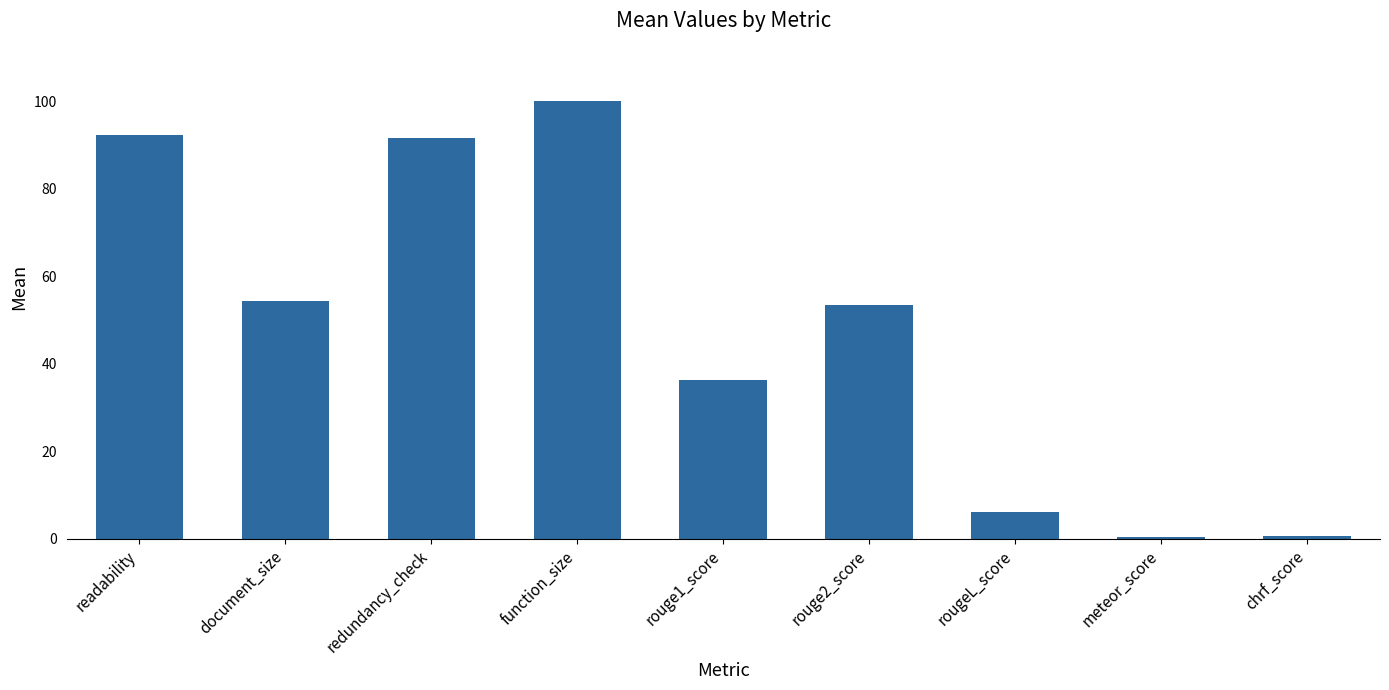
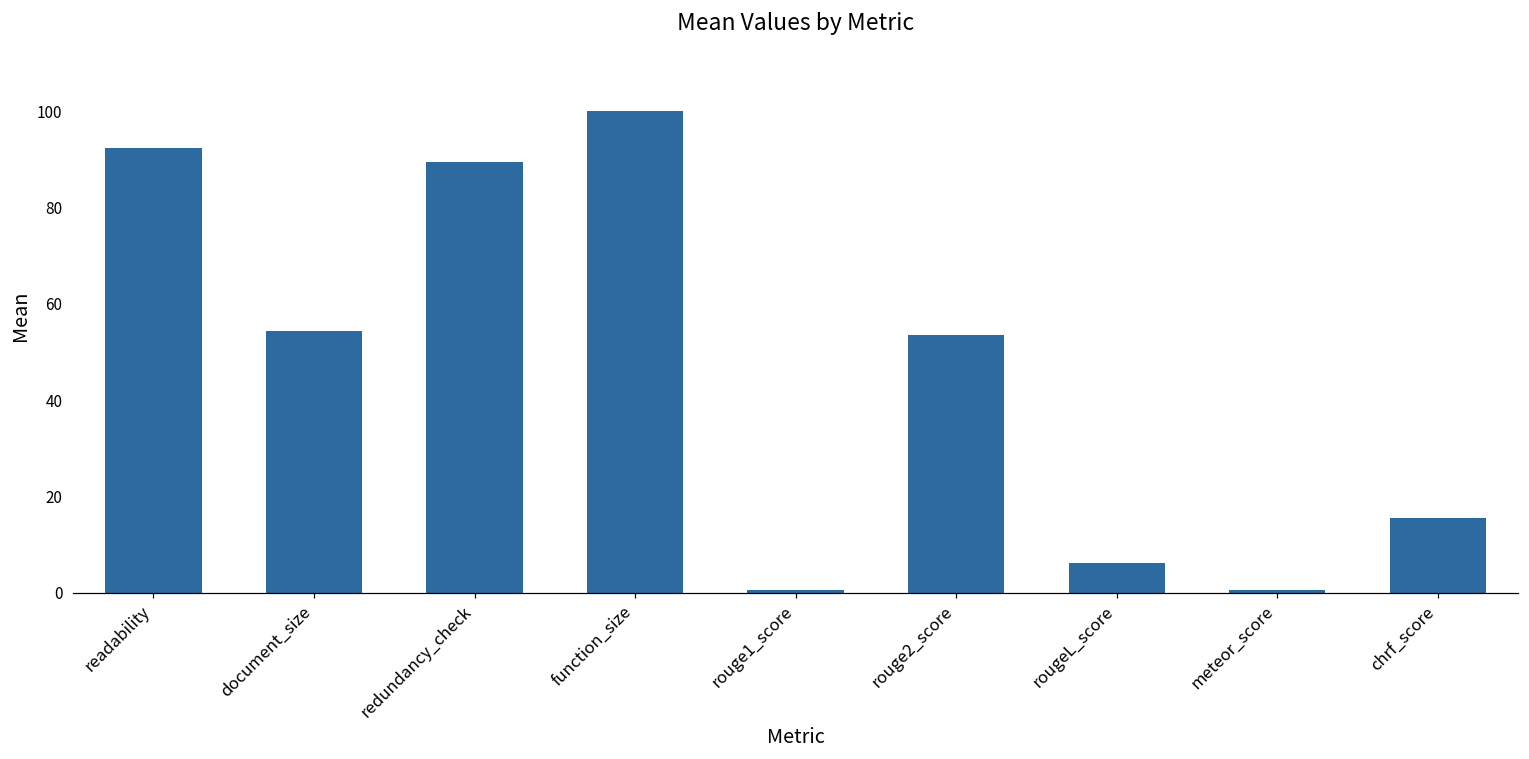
redundancy_check: 92 -> 89
rouge1_score: 36 -> 1
chrf_score: 1 -> 16
